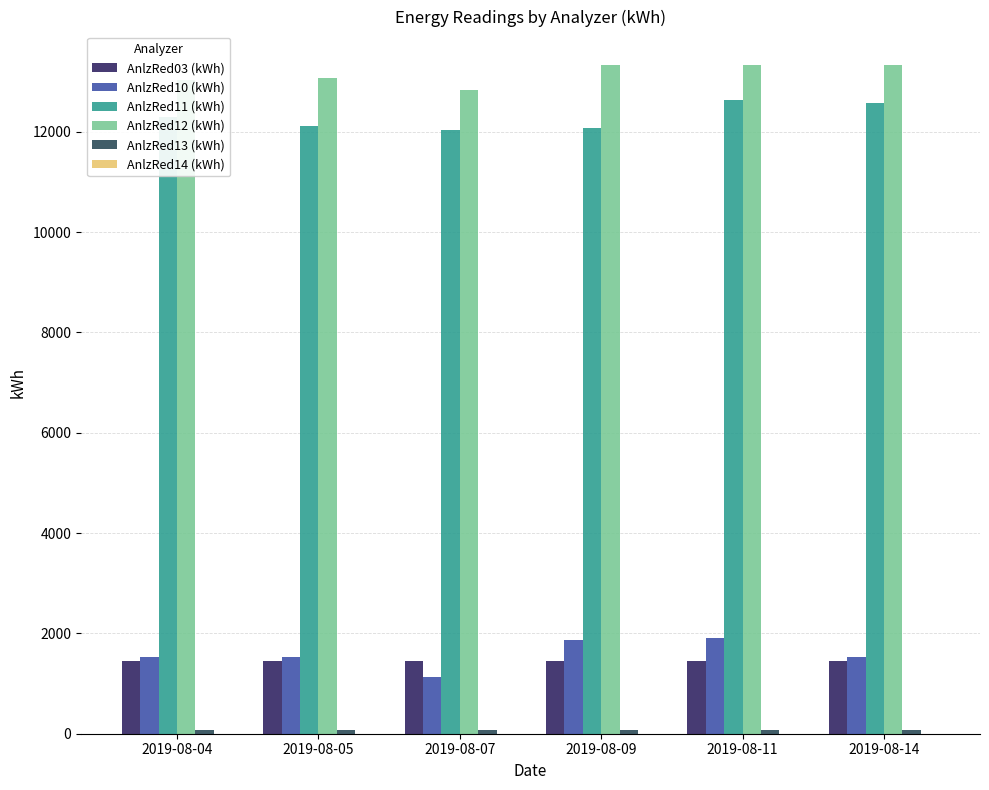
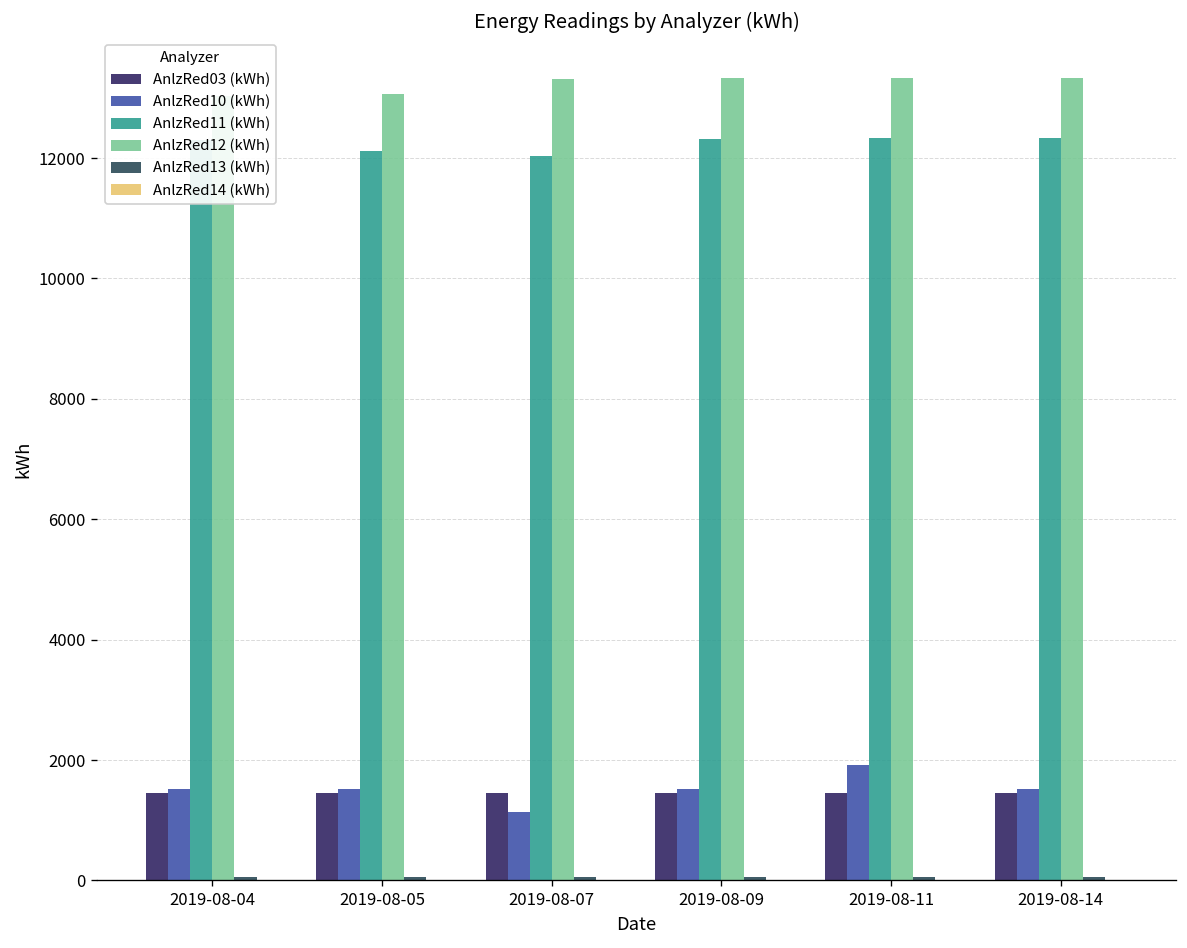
AnlzRed12 (kWh), 2019-08-07: 12800 -> 13300
AnlzRed10 (kWh), 2019-08-09: 1900 -> 1500
AnlzRed11 (kWh), 2019-08-09: 12100 -> 12300
AnlzRed11 (kWh), 2019-08-11: 12600 -> 12300
AnlzRed11 (kWh), 2019-08-14: 12600 -> 12300
